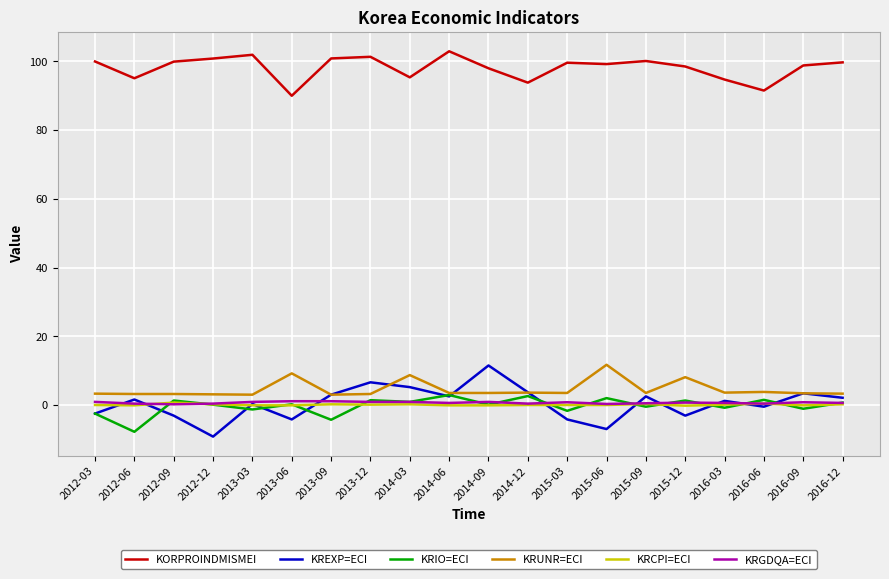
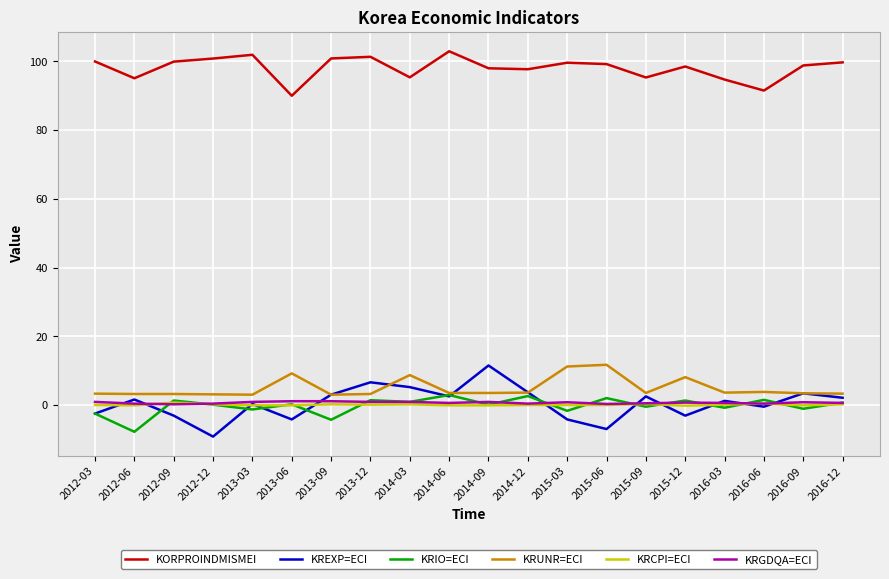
KORPROINDMISMEI, 2014-12: 94 -> 98
KRUNR=ECI, 2015-03: 4 -> 11
KORPROINDMISMEI, 2015-09: 100 -> 95
